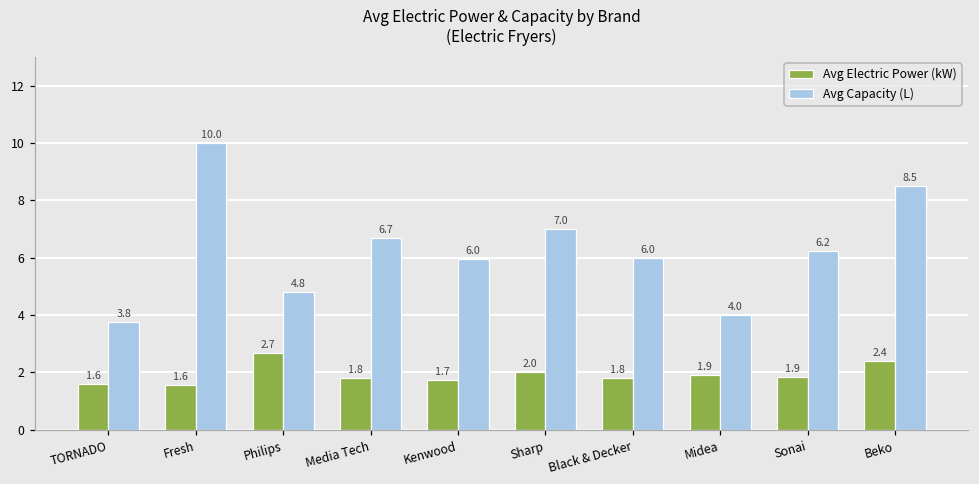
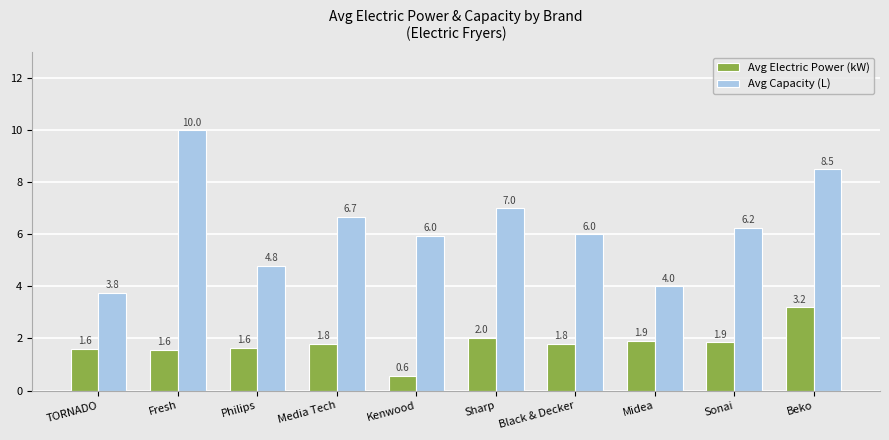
Avg Electric Power (kW), Philips: 2.7 -> 1.6
Avg Electric Power (kW), Kenwood: 1.7 -> 0.6
Avg Electric Power (kW), Beko: 2.4 -> 3.2
